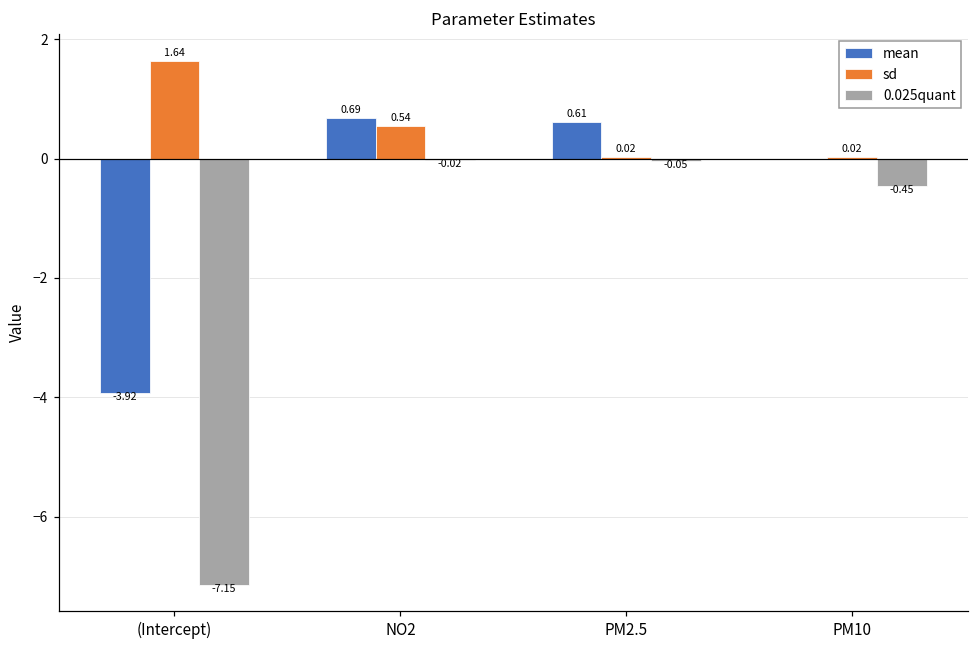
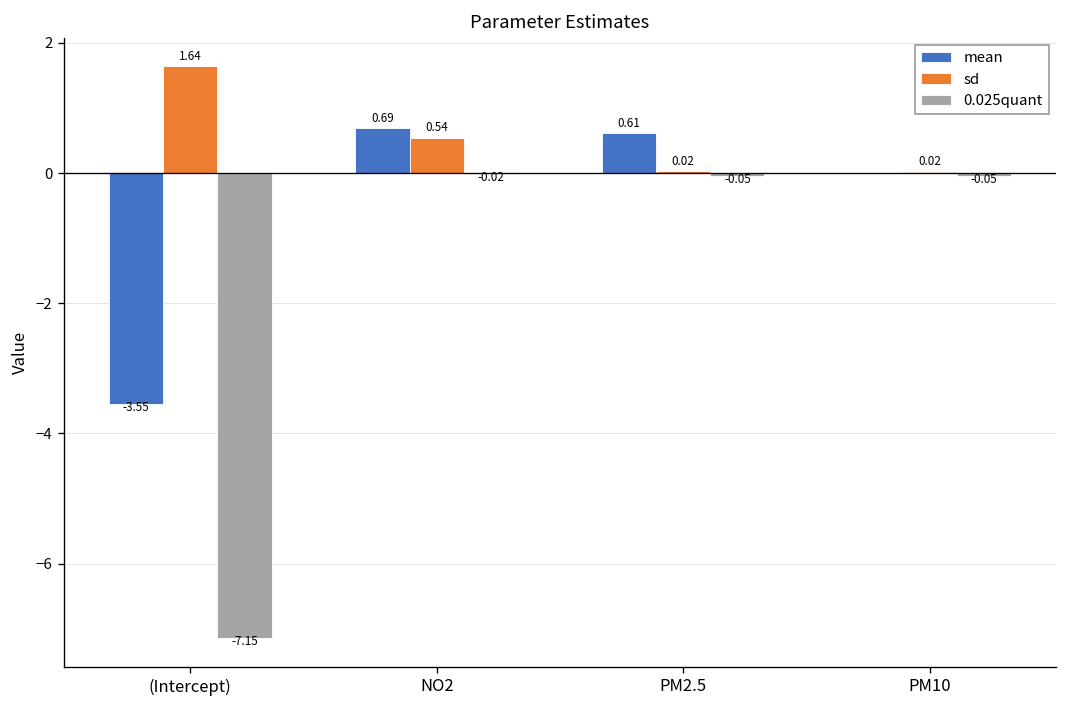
mean, (Intercept): -3.92 -> -3.55
0.025quant, PM10: -0.45 -> -0.05
